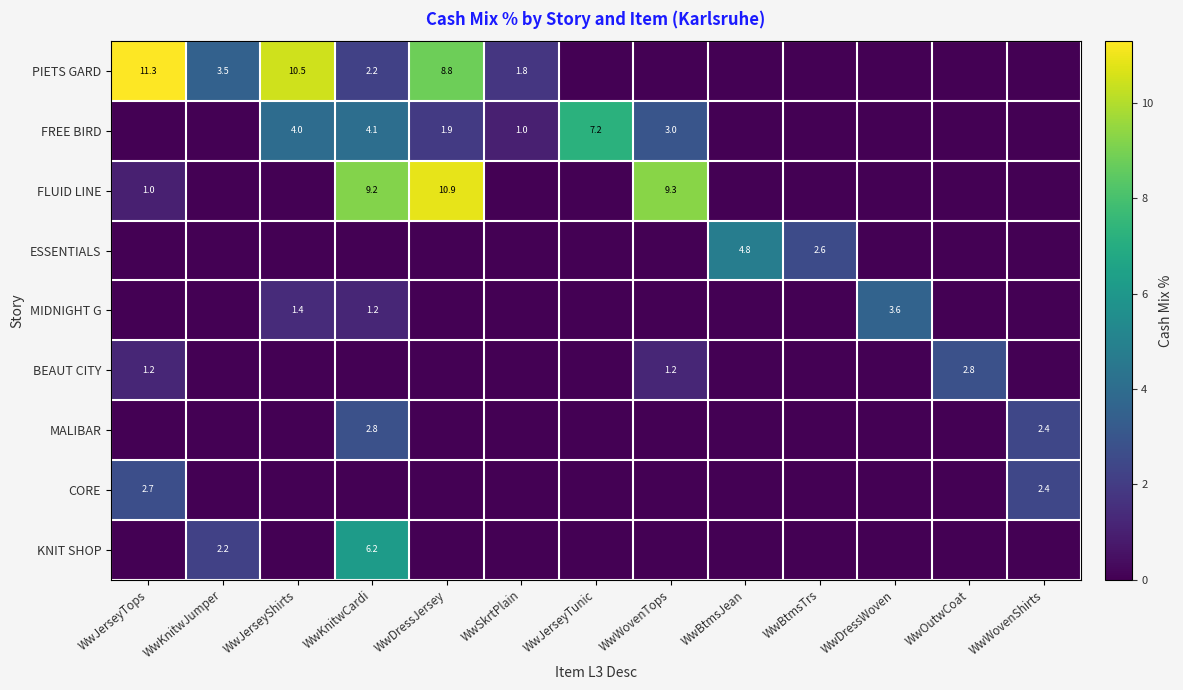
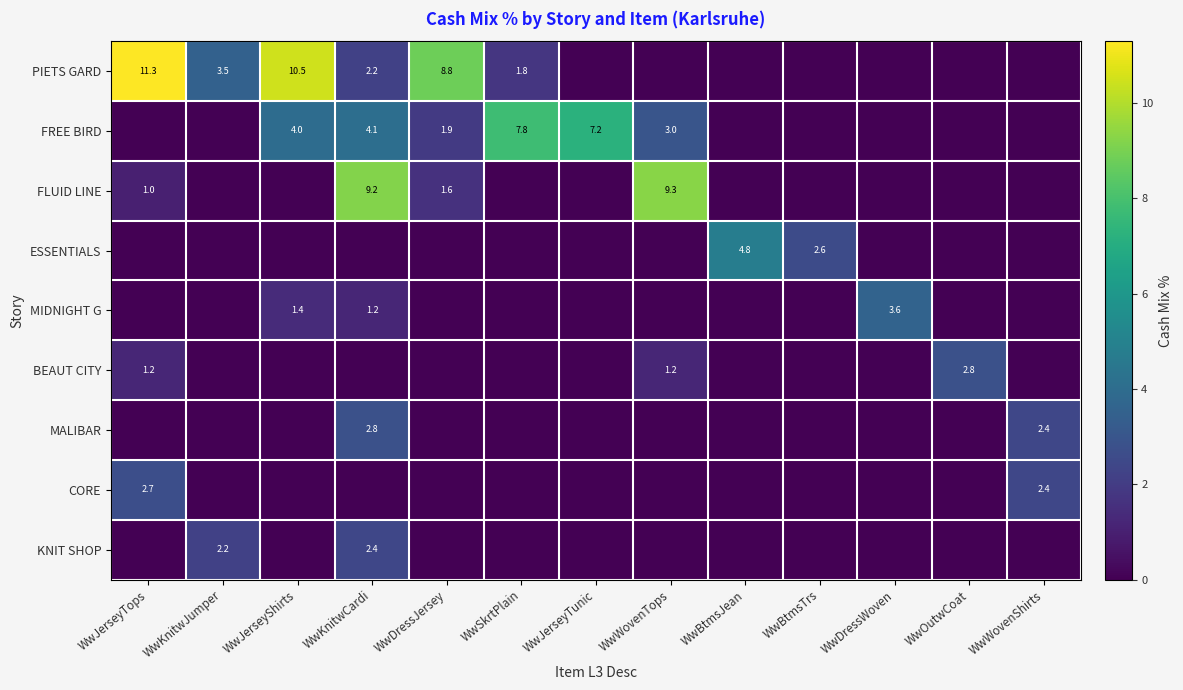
FREE BIRD, WwSkrtPlain: 1.0 -> 7.8
FLUID LINE, WwDressJersey: 10.9 -> 1.6
KNIT SHOP, WwKnitwCardi: 6.2 -> 2.4
